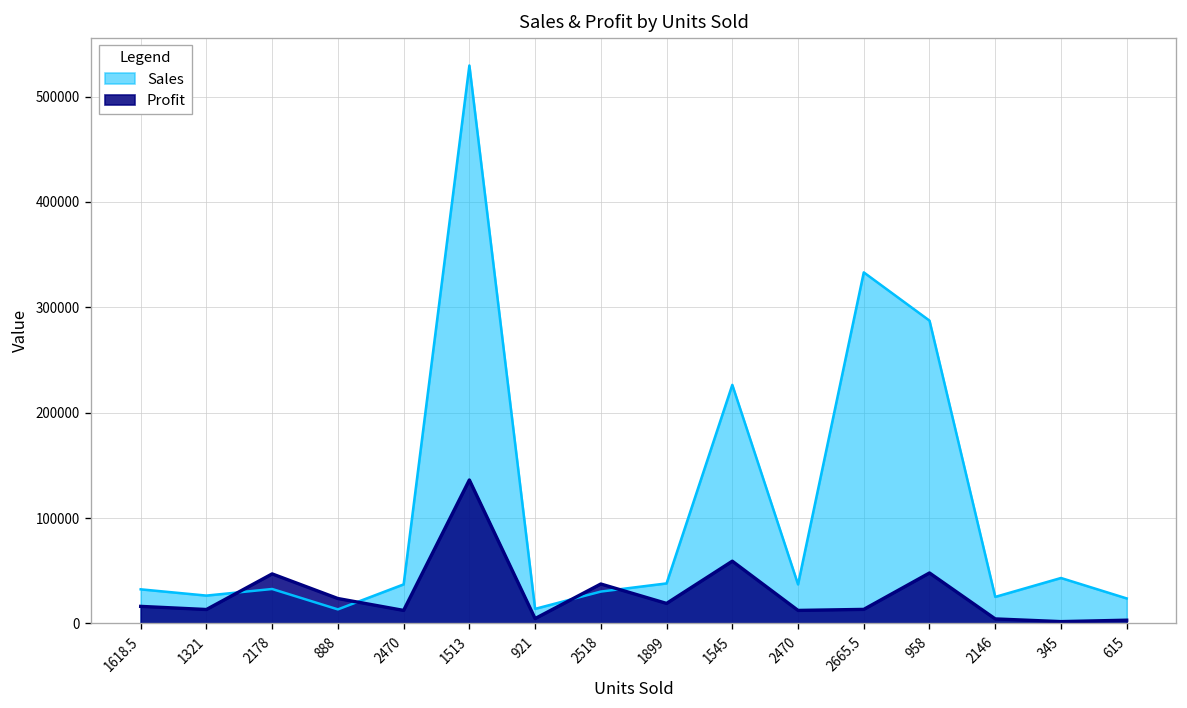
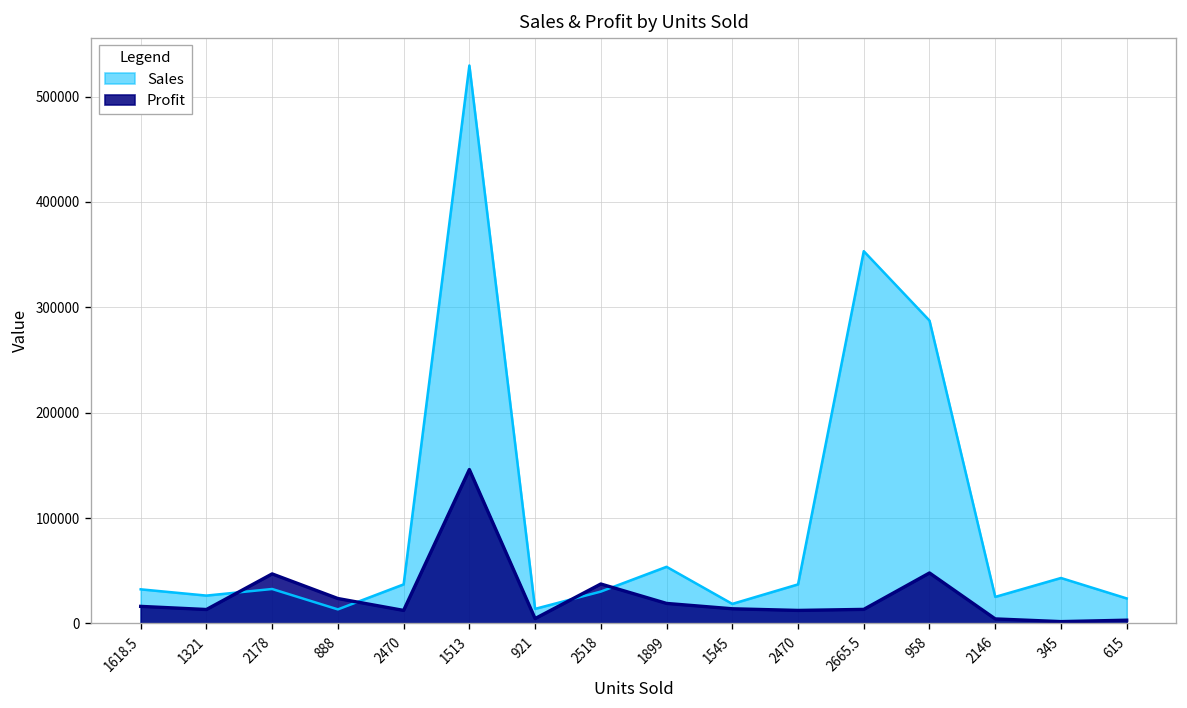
Profit, 1513: 140000 -> 150000
Sales, 1899: 40000 -> 50000
Sales, 1545: 230000 -> 20000
Profit, 1545: 60000 -> 10000
Sales, 2665.5: 330000 -> 350000
